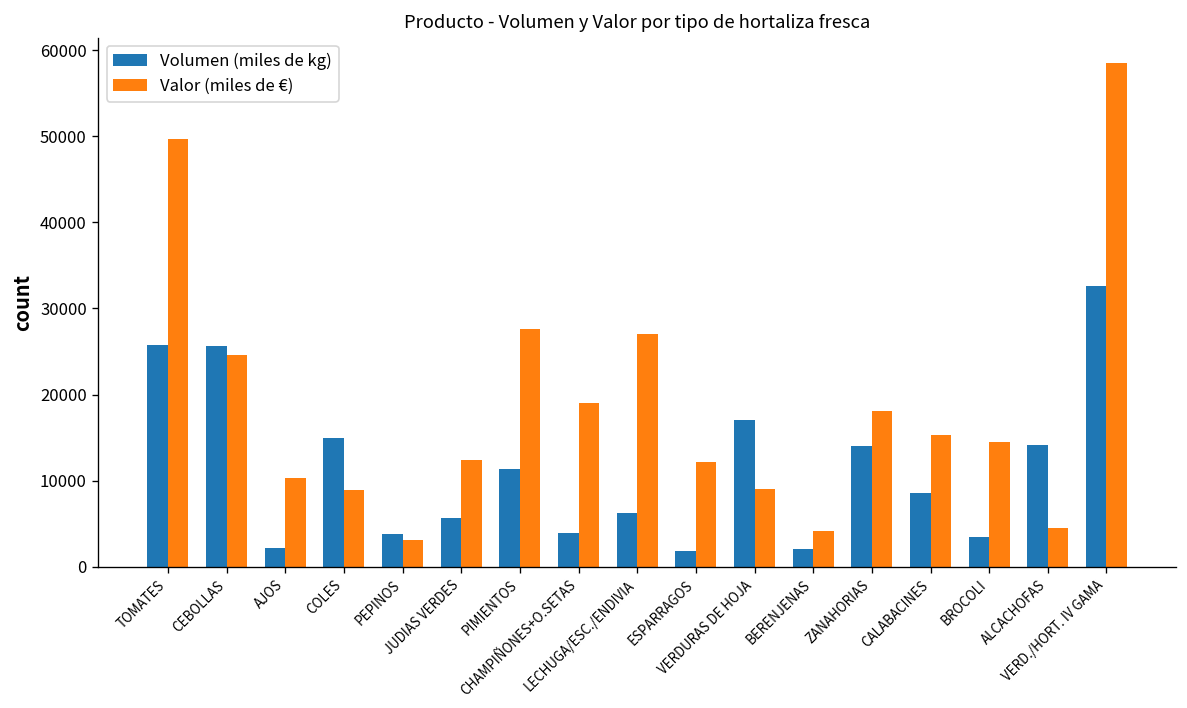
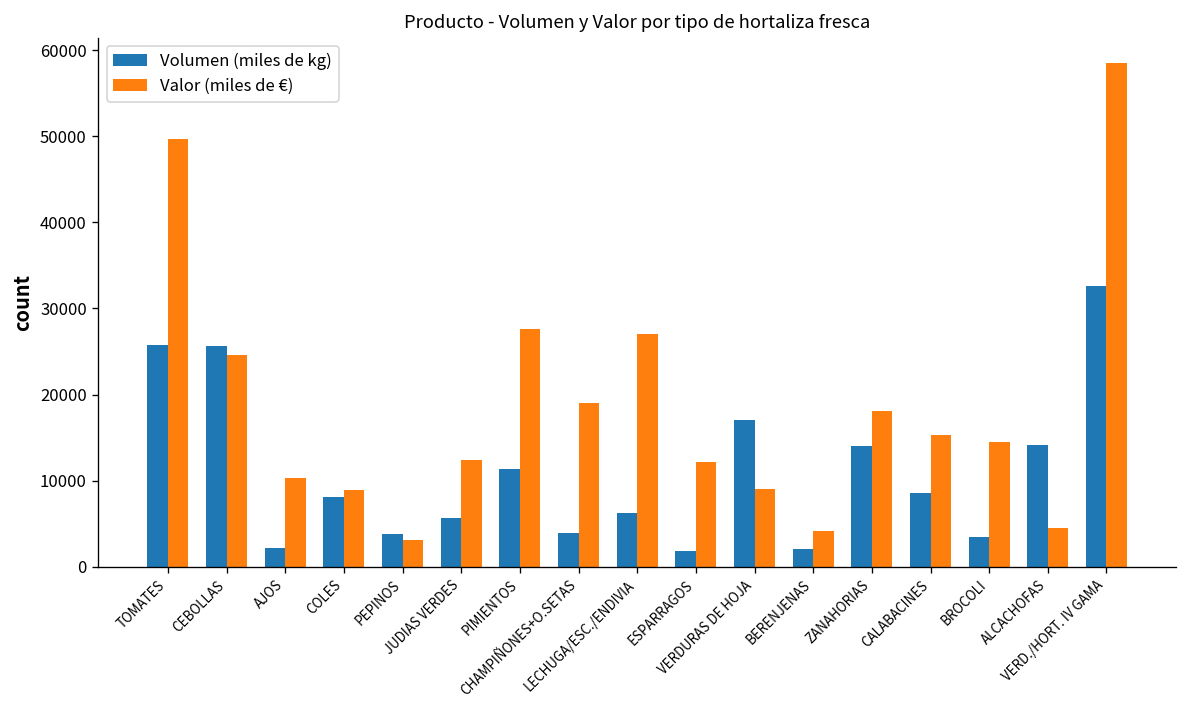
Volumen (miles de kg), COLES: 15000 -> 8000
